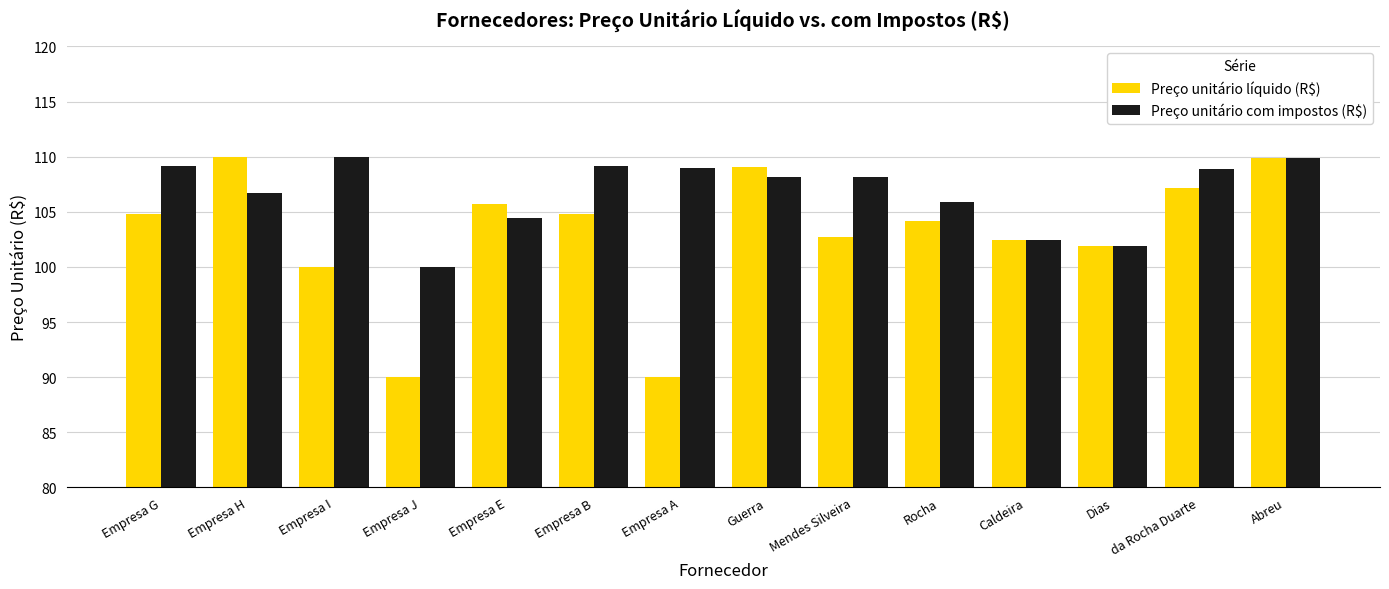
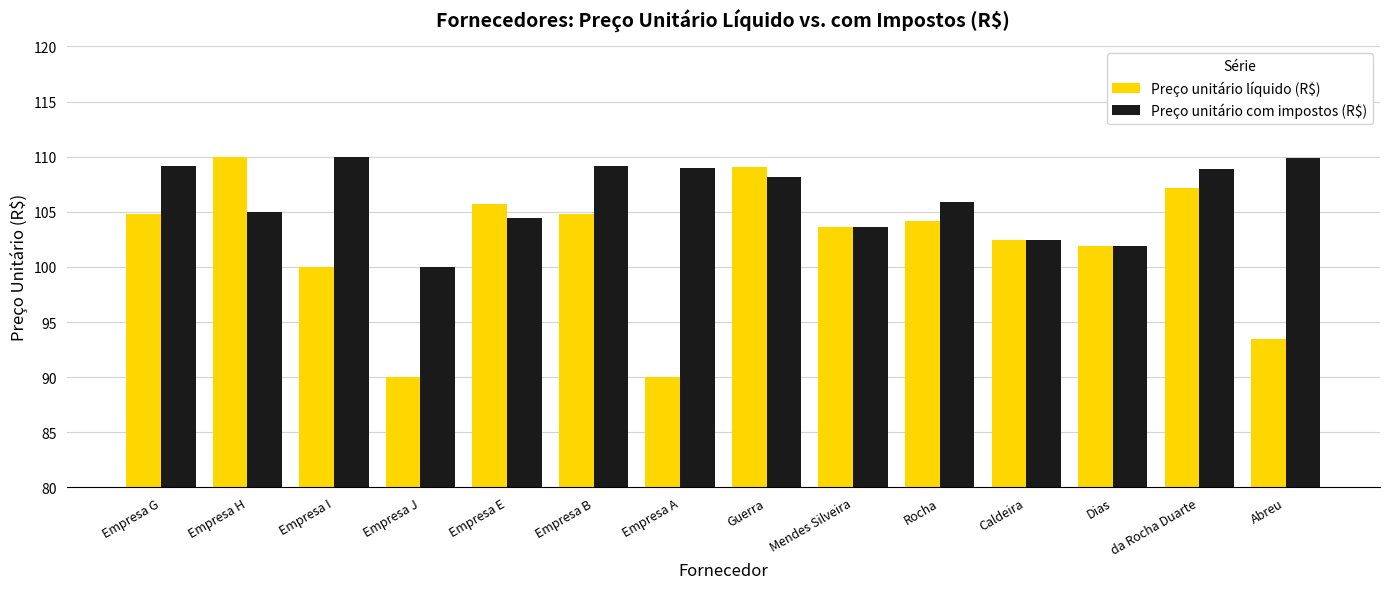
Preço unitário com impostos (R$), Empresa H: 106.7 -> 105.0
Preço unitário líquido (R$), Mendes Silveira: 102.7 -> 103.7
Preço unitário com impostos (R$), Mendes Silveira: 108.1 -> 103.7
Preço unitário líquido (R$), Abreu: 109.9 -> 93.5
